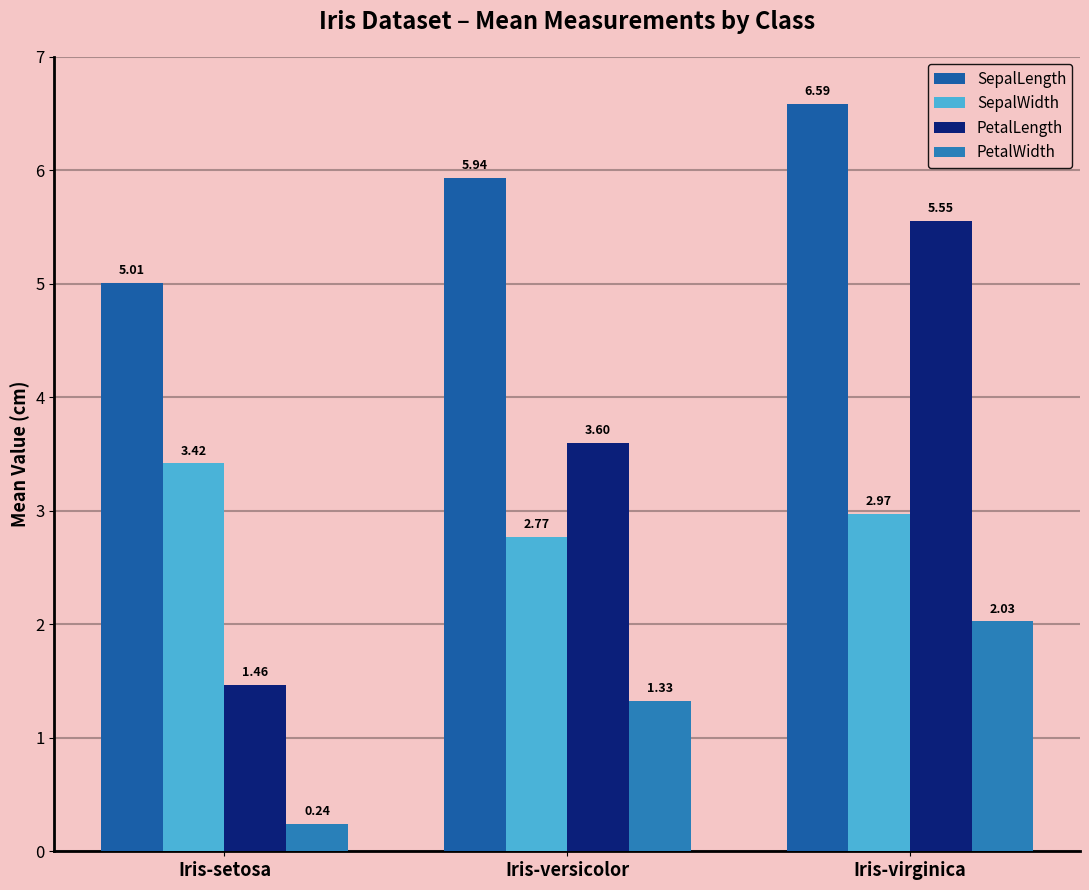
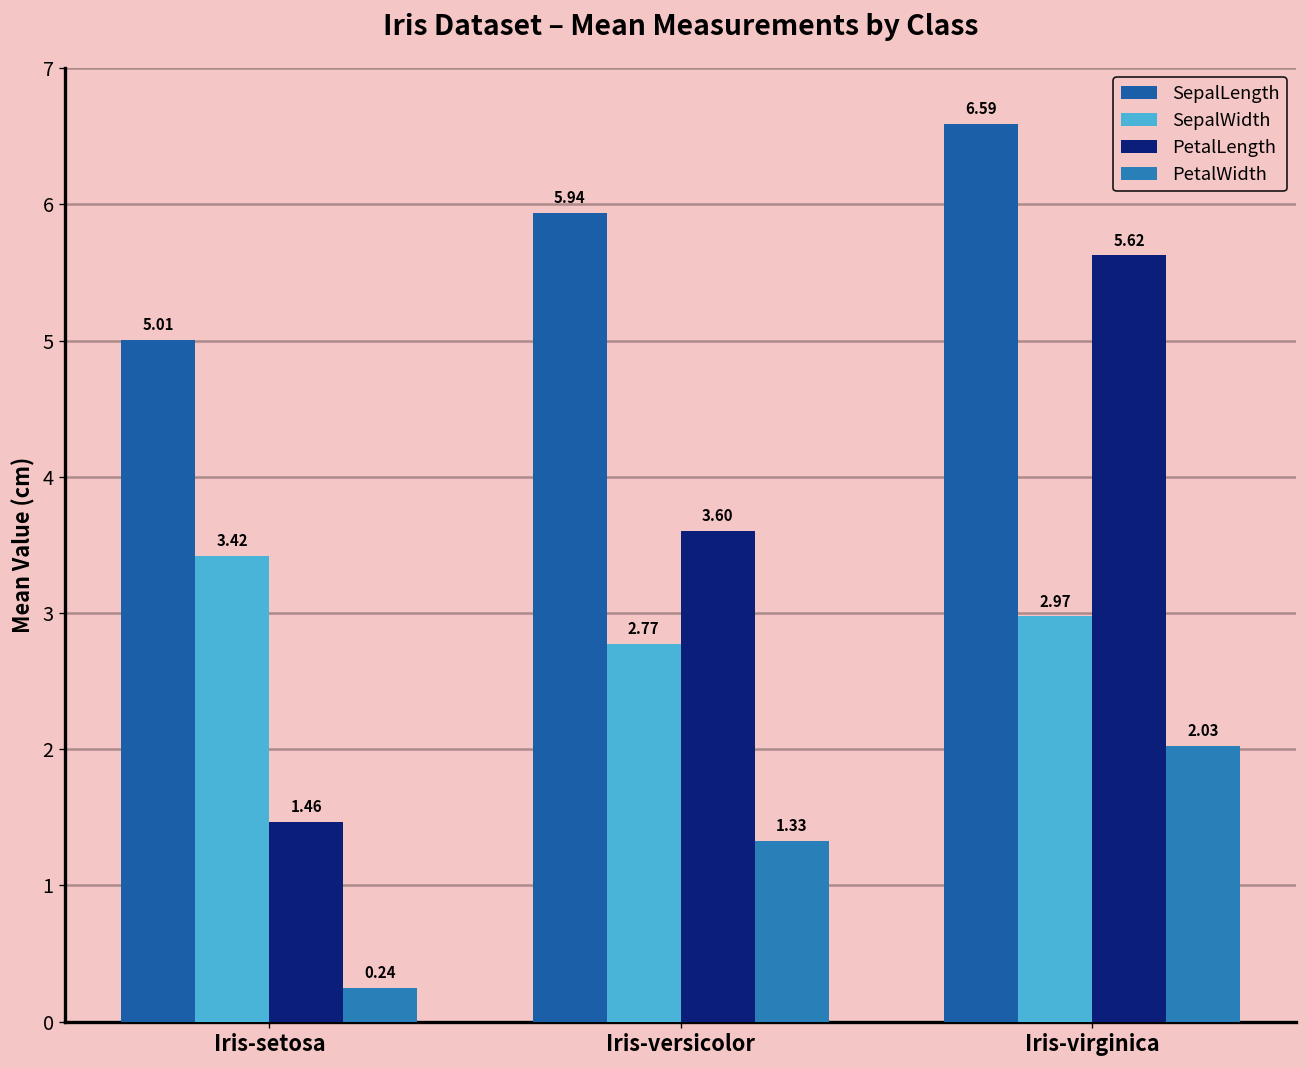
PetalLength, Iris-virginica: 5.55 -> 5.62
